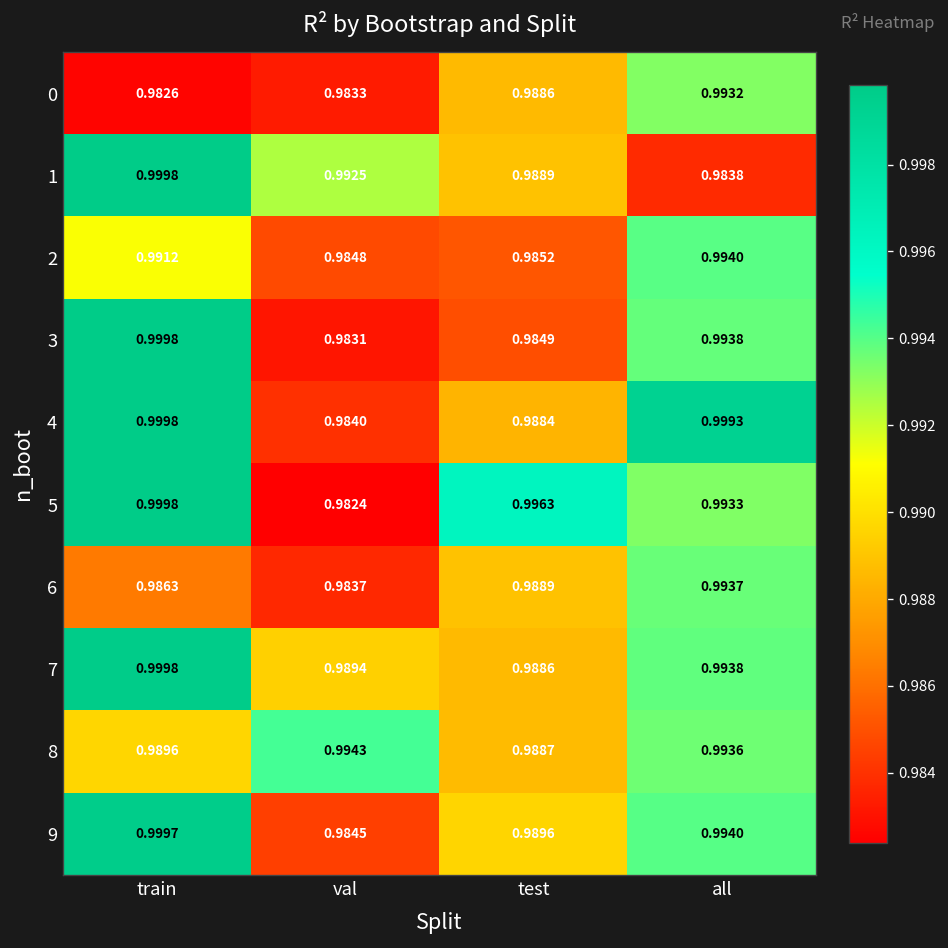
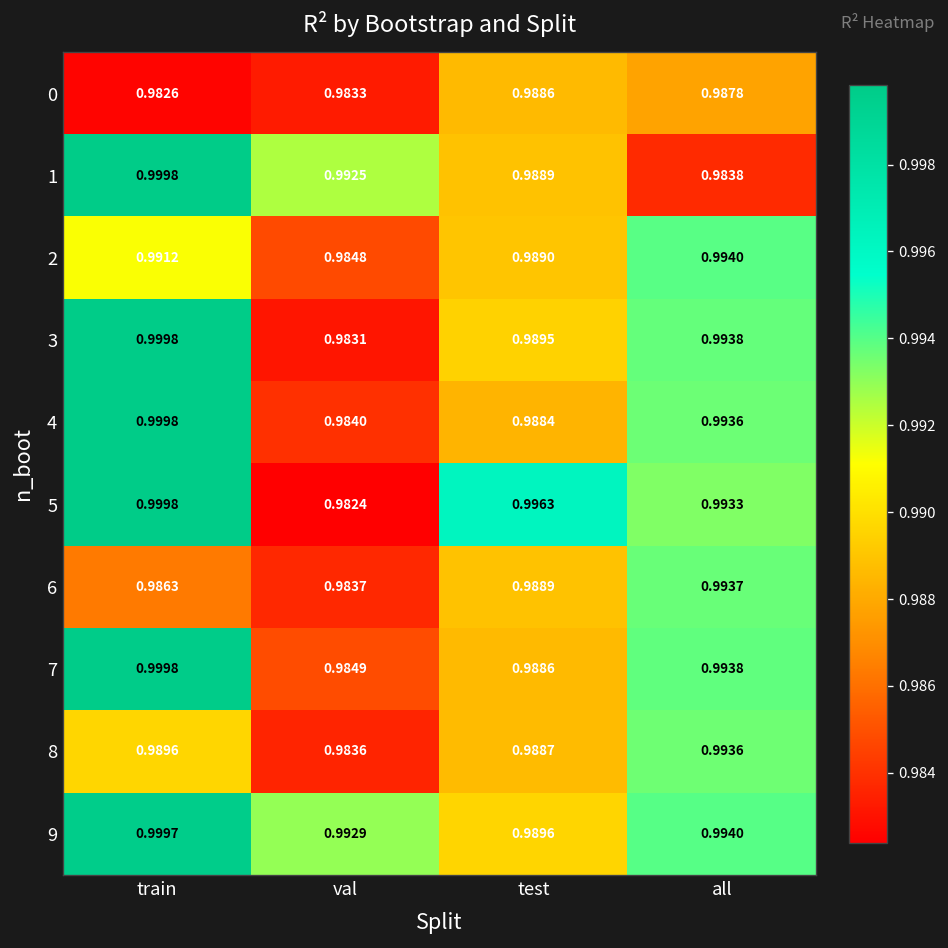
0, all: 0.9932 -> 0.9878
2, test: 0.9852 -> 0.9890
3, test: 0.9849 -> 0.9895
4, all: 0.9993 -> 0.9936
7, val: 0.9894 -> 0.9849
8, val: 0.9943 -> 0.9836
9, val: 0.9845 -> 0.9929
